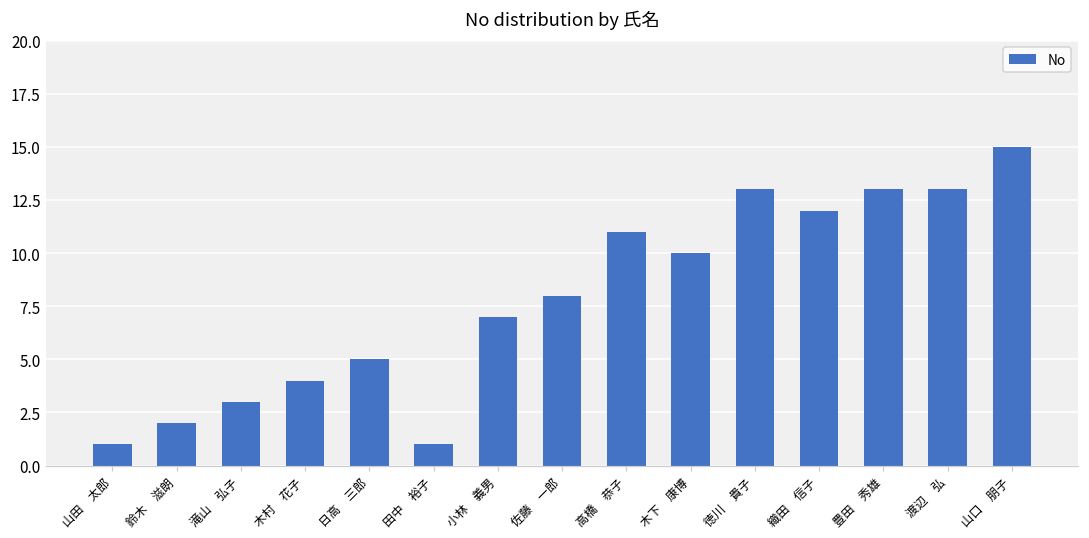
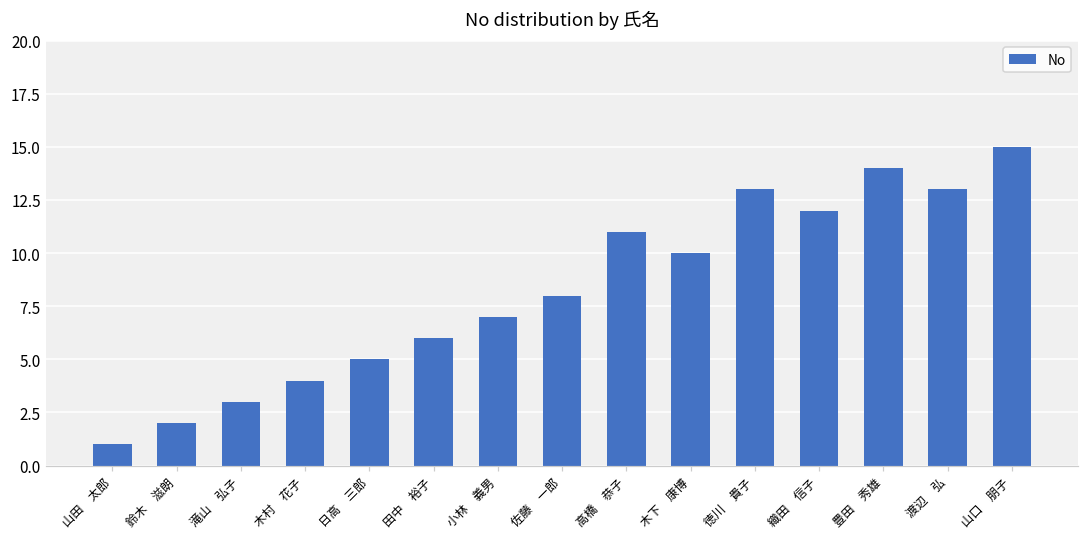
田中 裕子: 1 -> 6
豊田 秀雄: 13 -> 14
